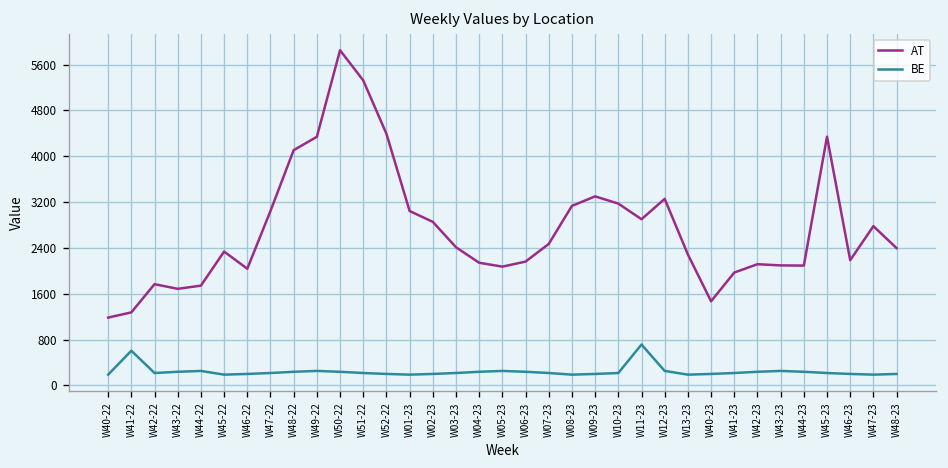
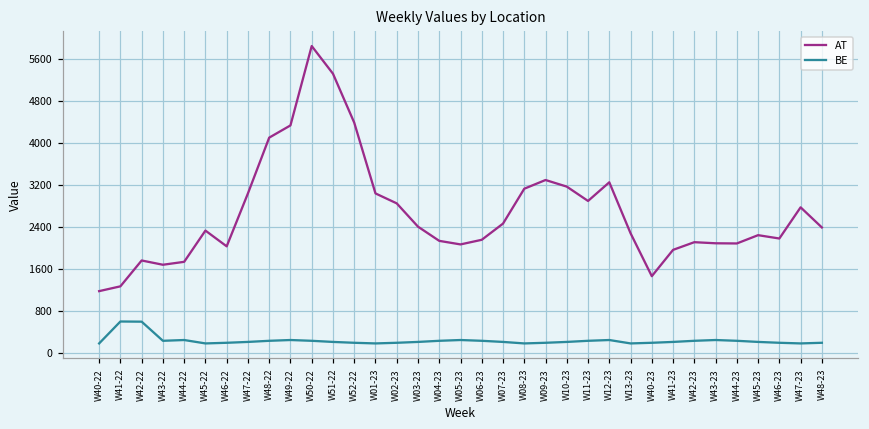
BE, W42-22: 200 -> 600
BE, W11-23: 700 -> 200
AT, W45-23: 4300 -> 2200
